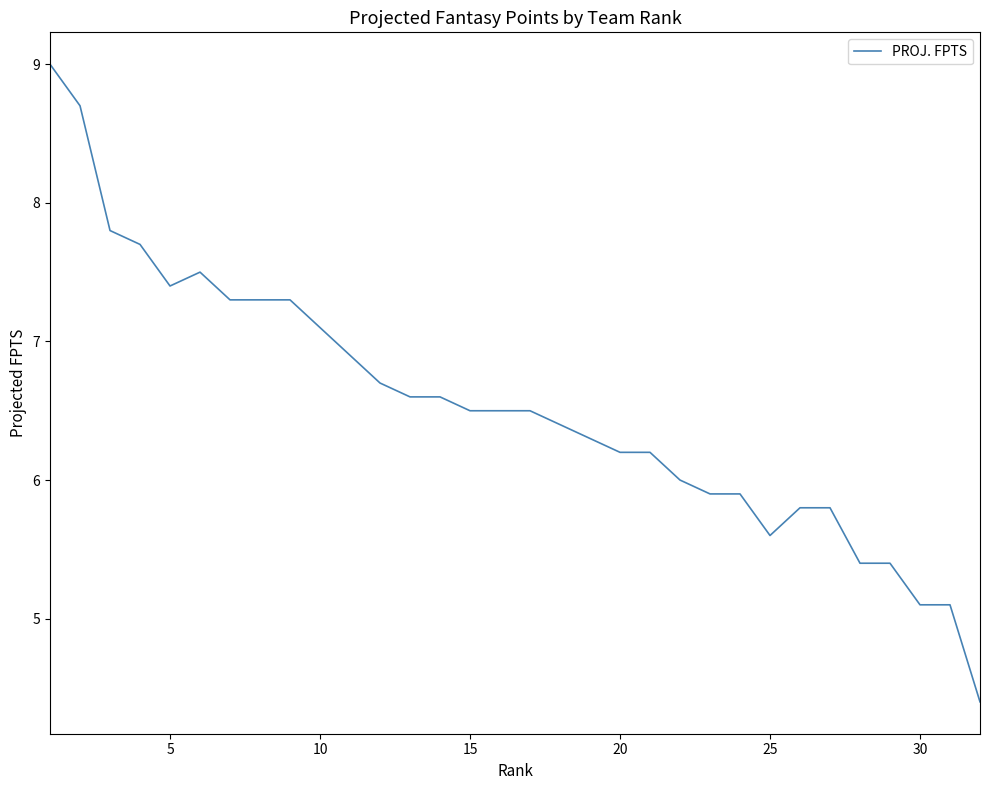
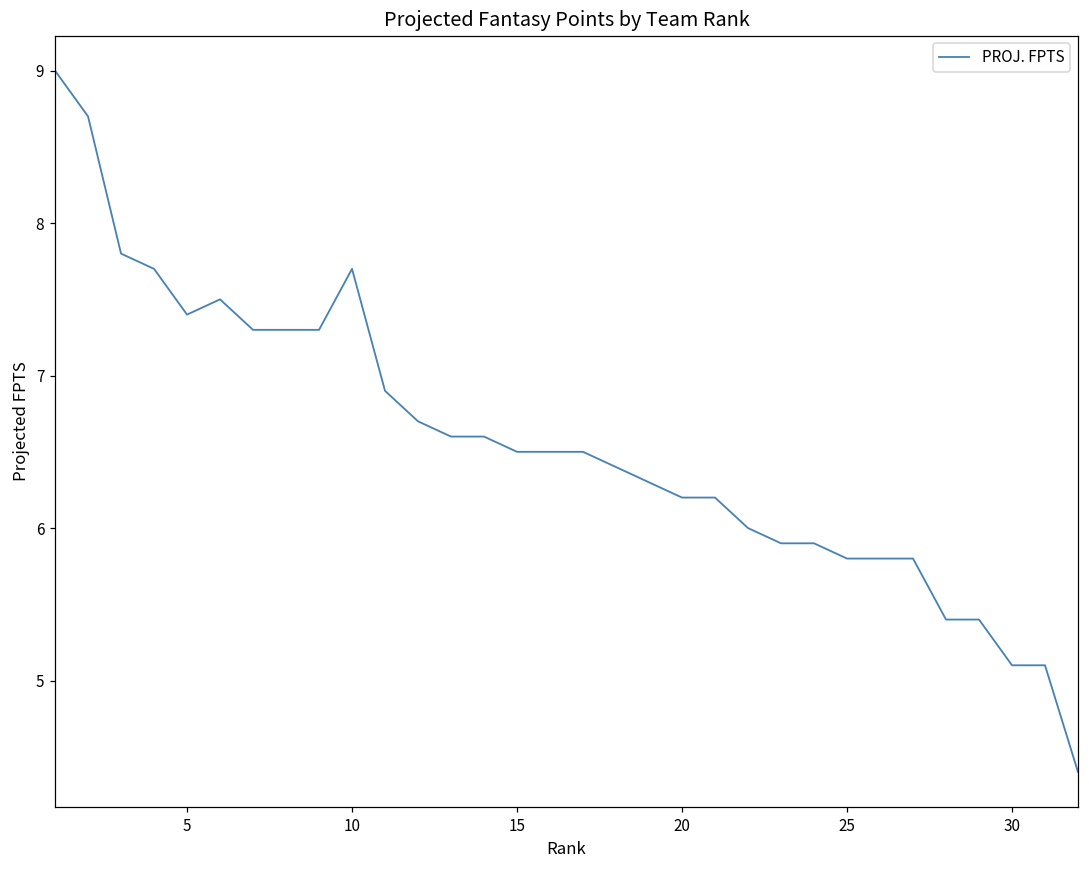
10: 7.1 -> 7.7
25: 5.6 -> 5.8
